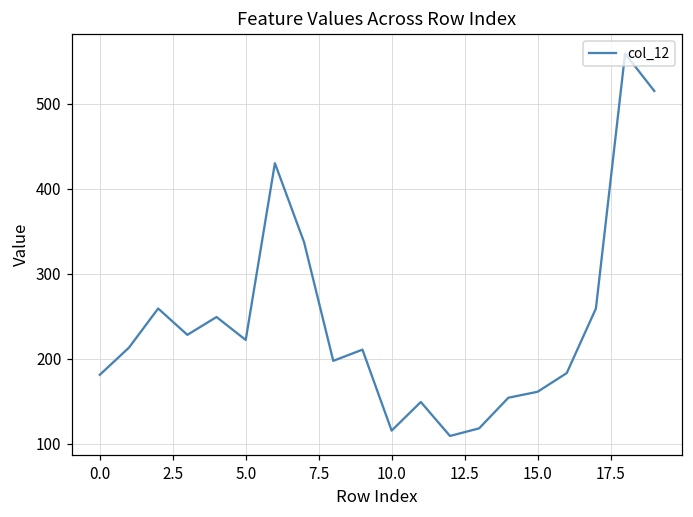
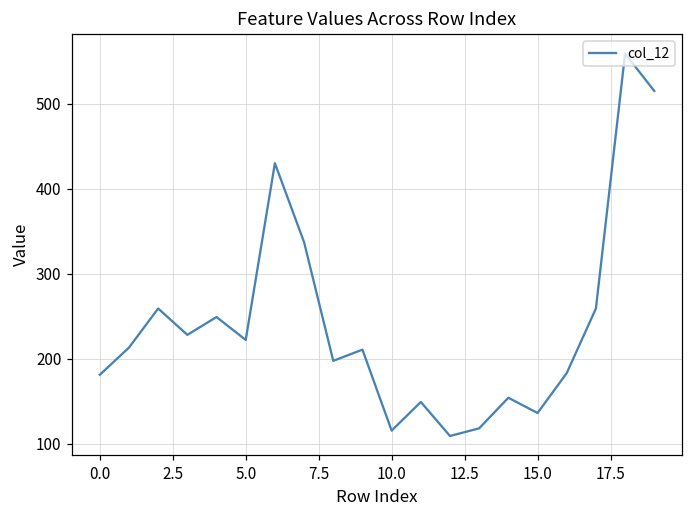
15.0: 160 -> 140
